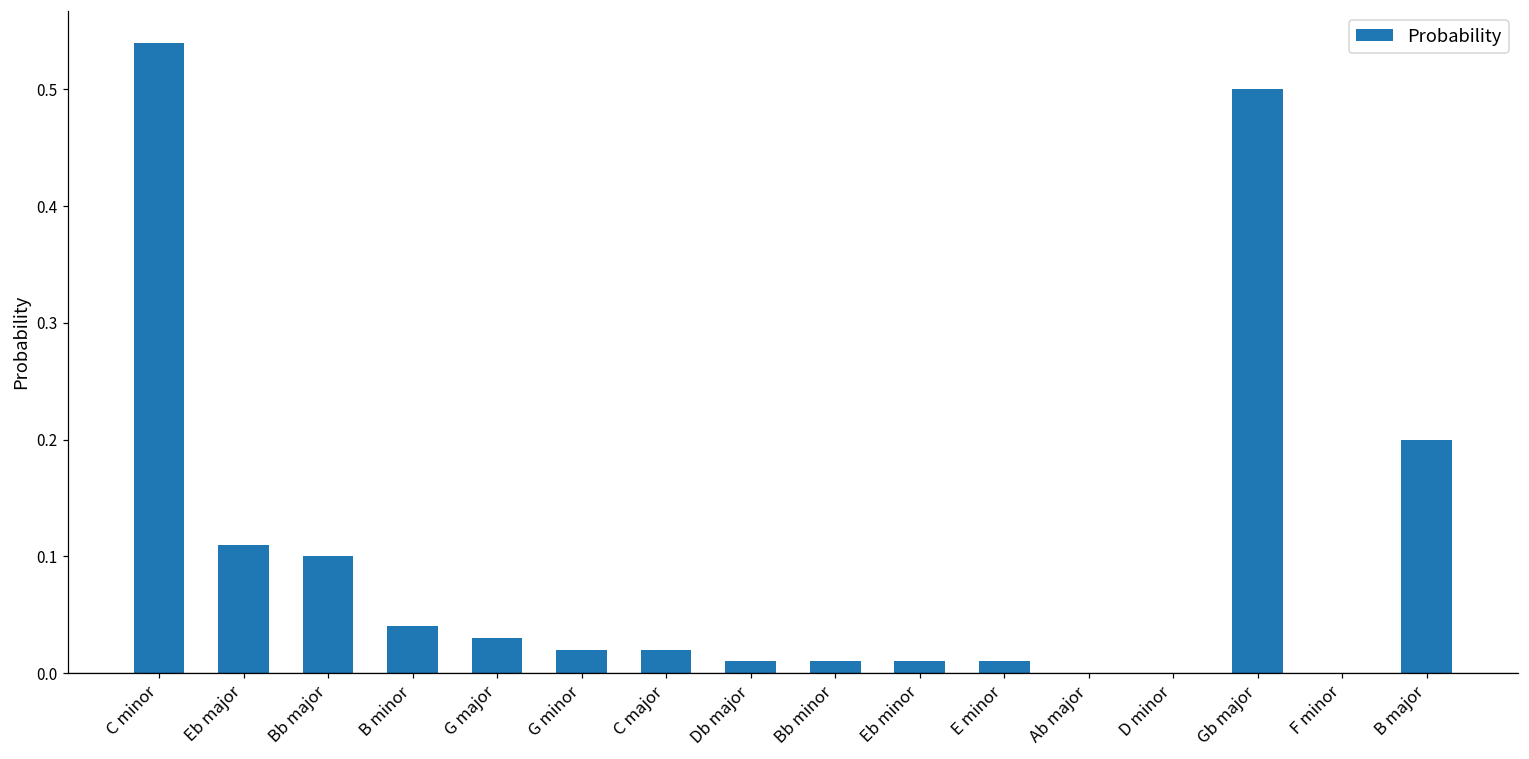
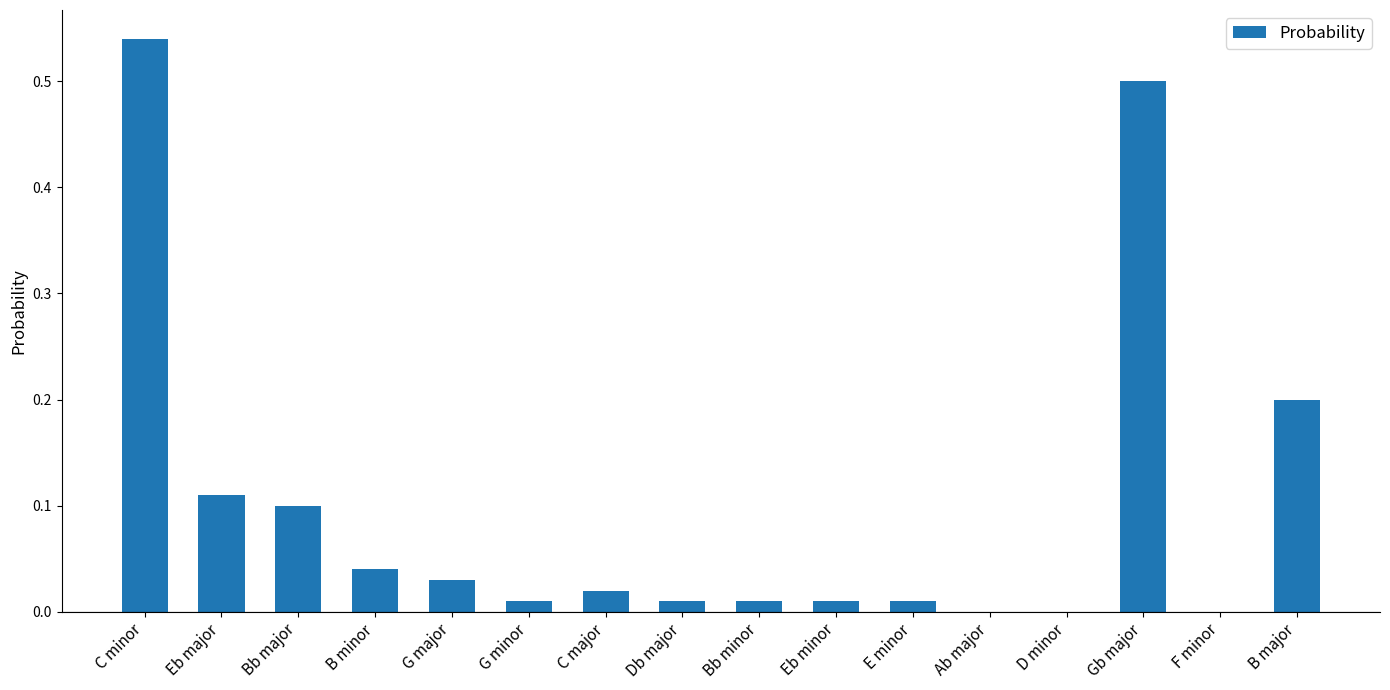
G minor: 0.02 -> 0.01
